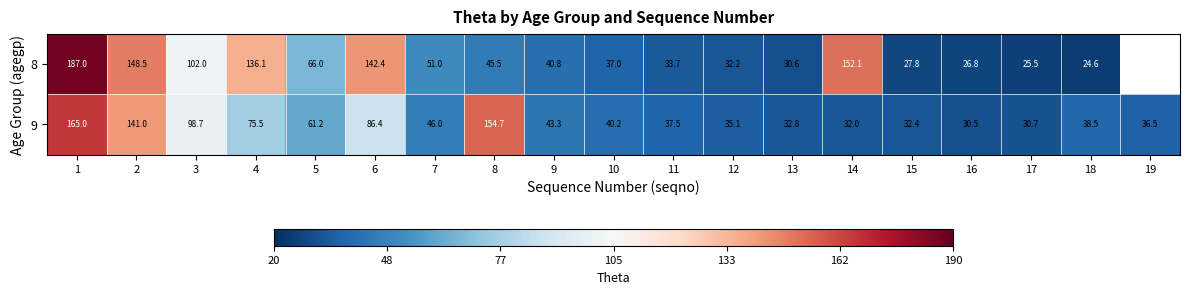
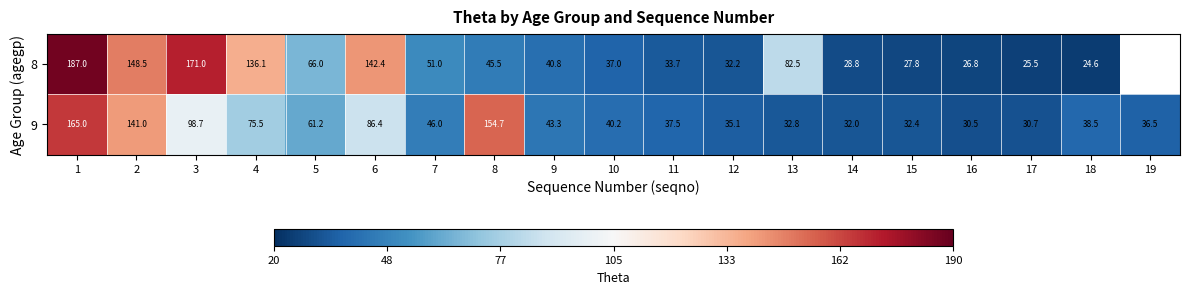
8, 3: 102.0 -> 171.0
8, 13: 30.6 -> 82.5
8, 14: 152.1 -> 28.8
